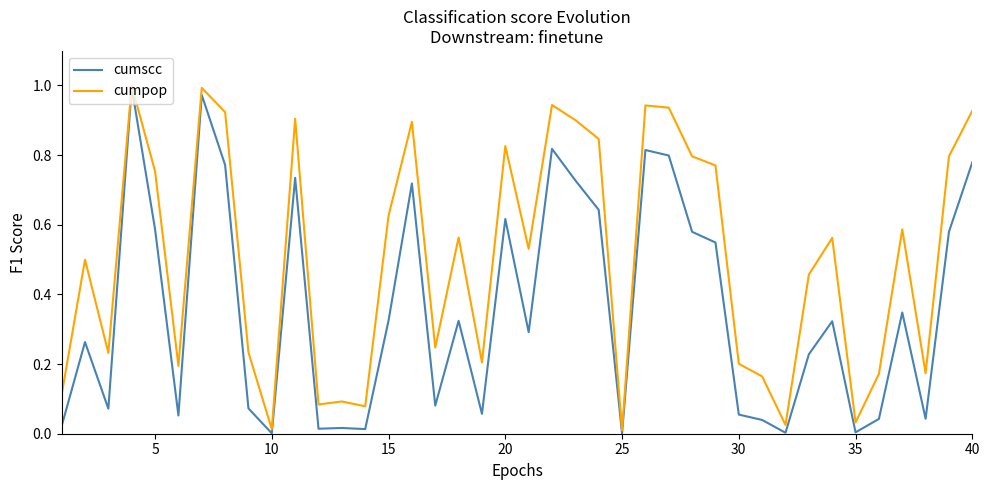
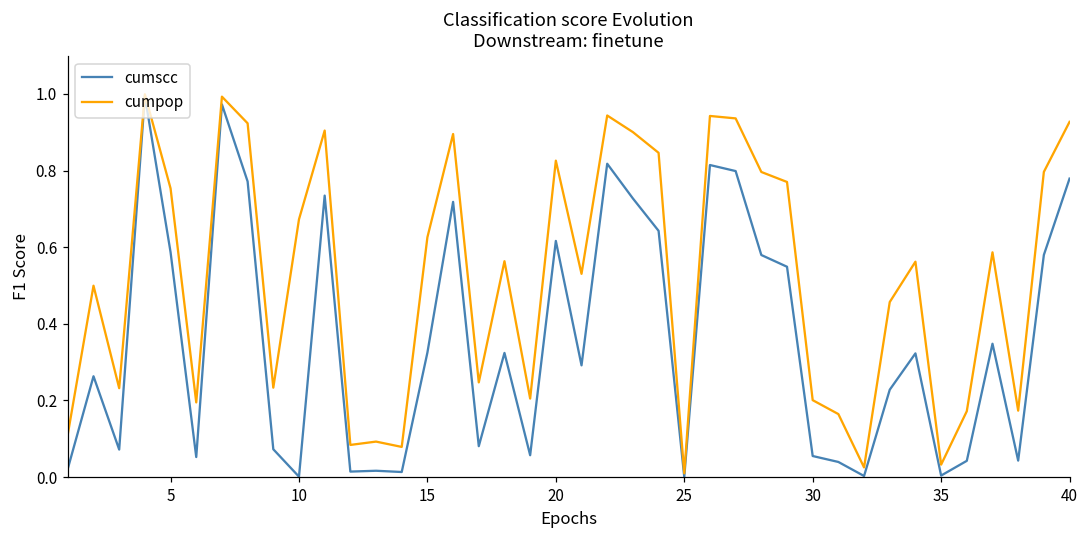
cumpop, 10: 0.01 -> 0.67
